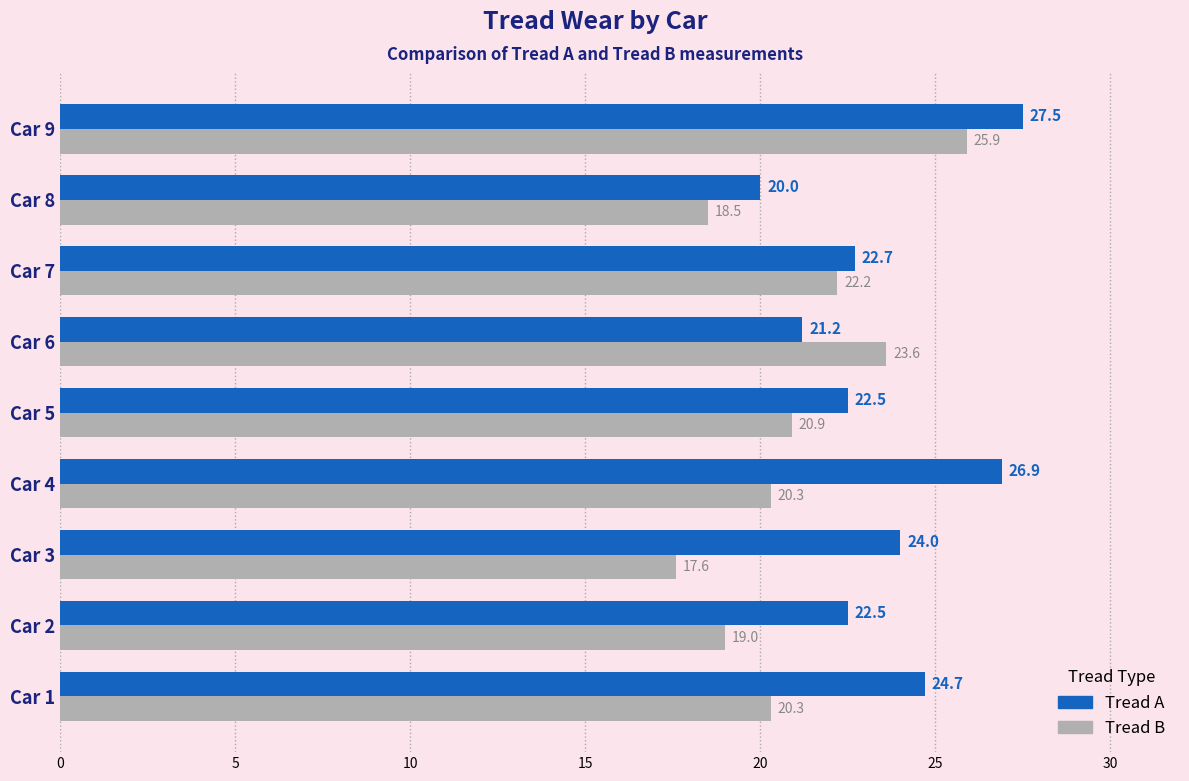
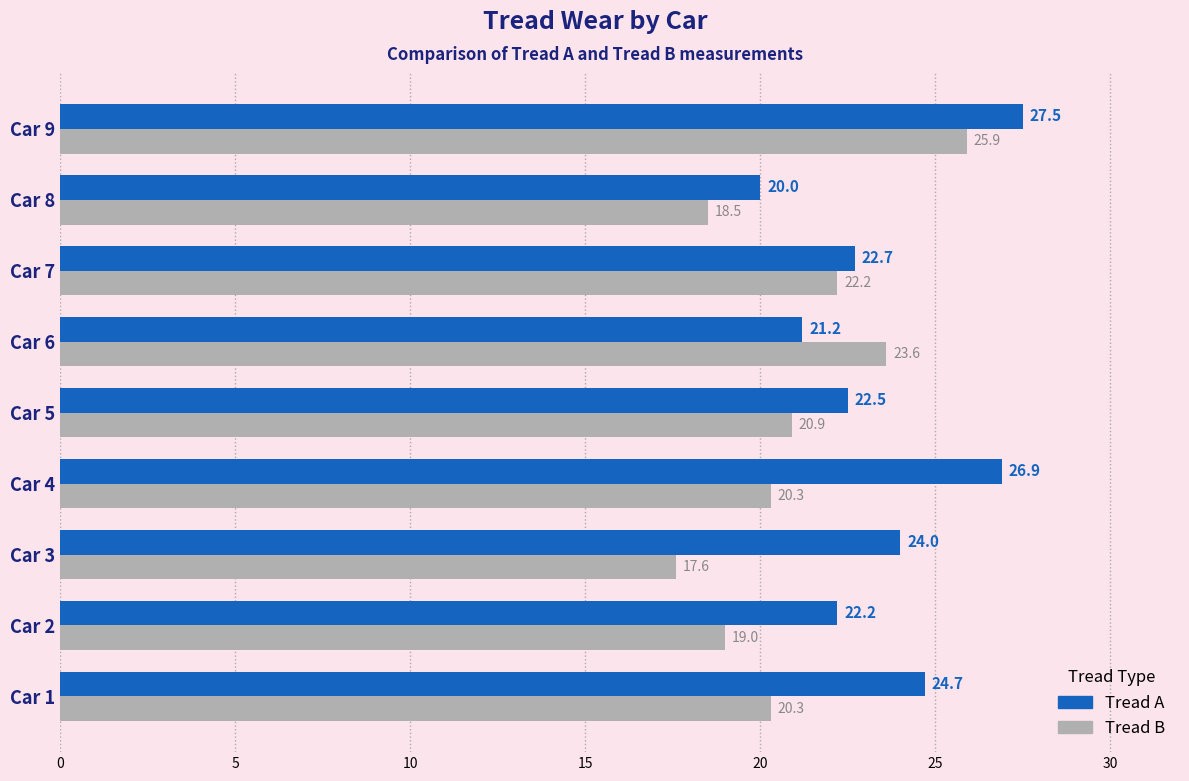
Tread A, Car 2: 22.5 -> 22.2
